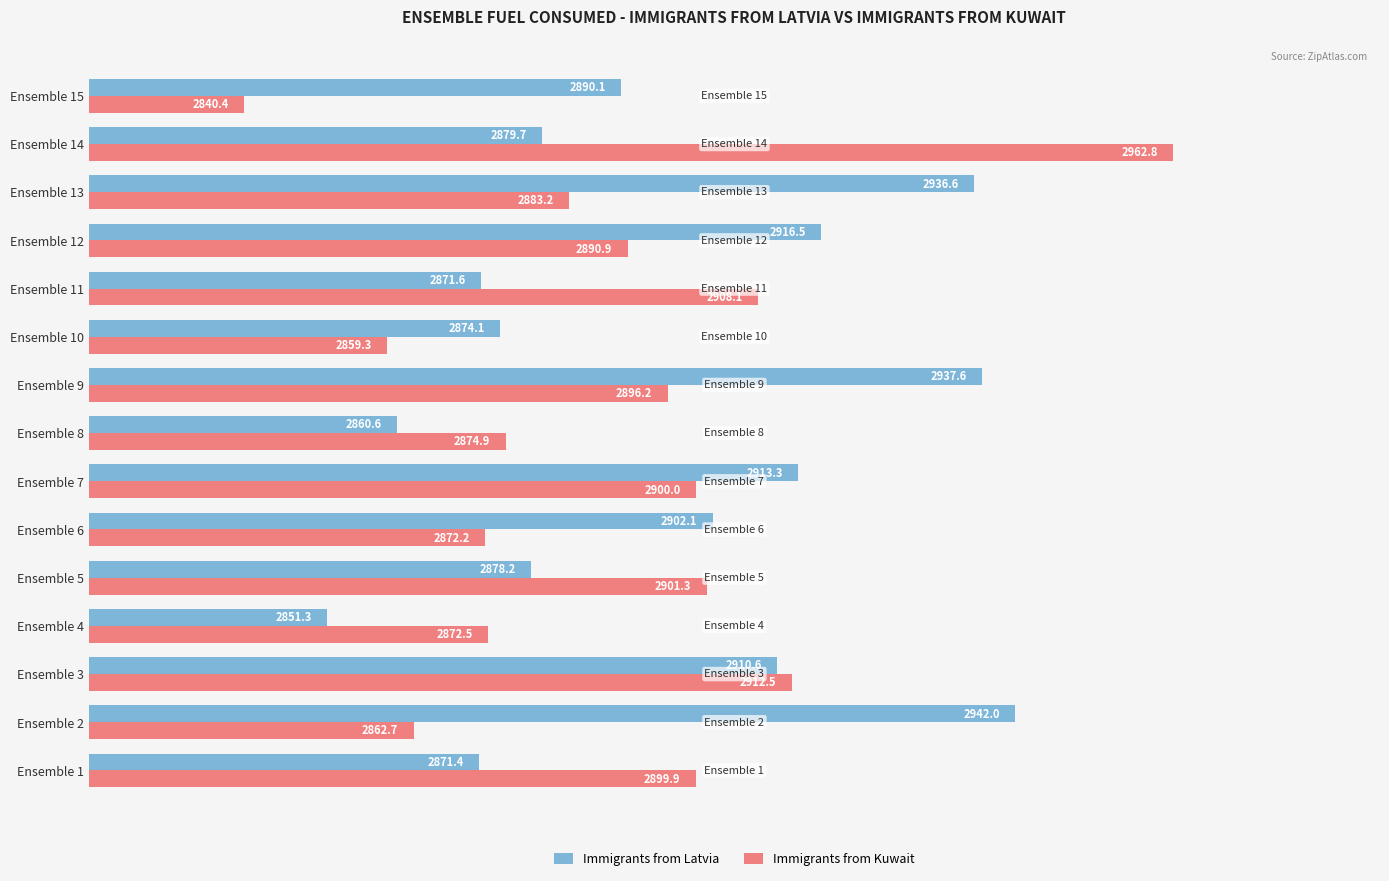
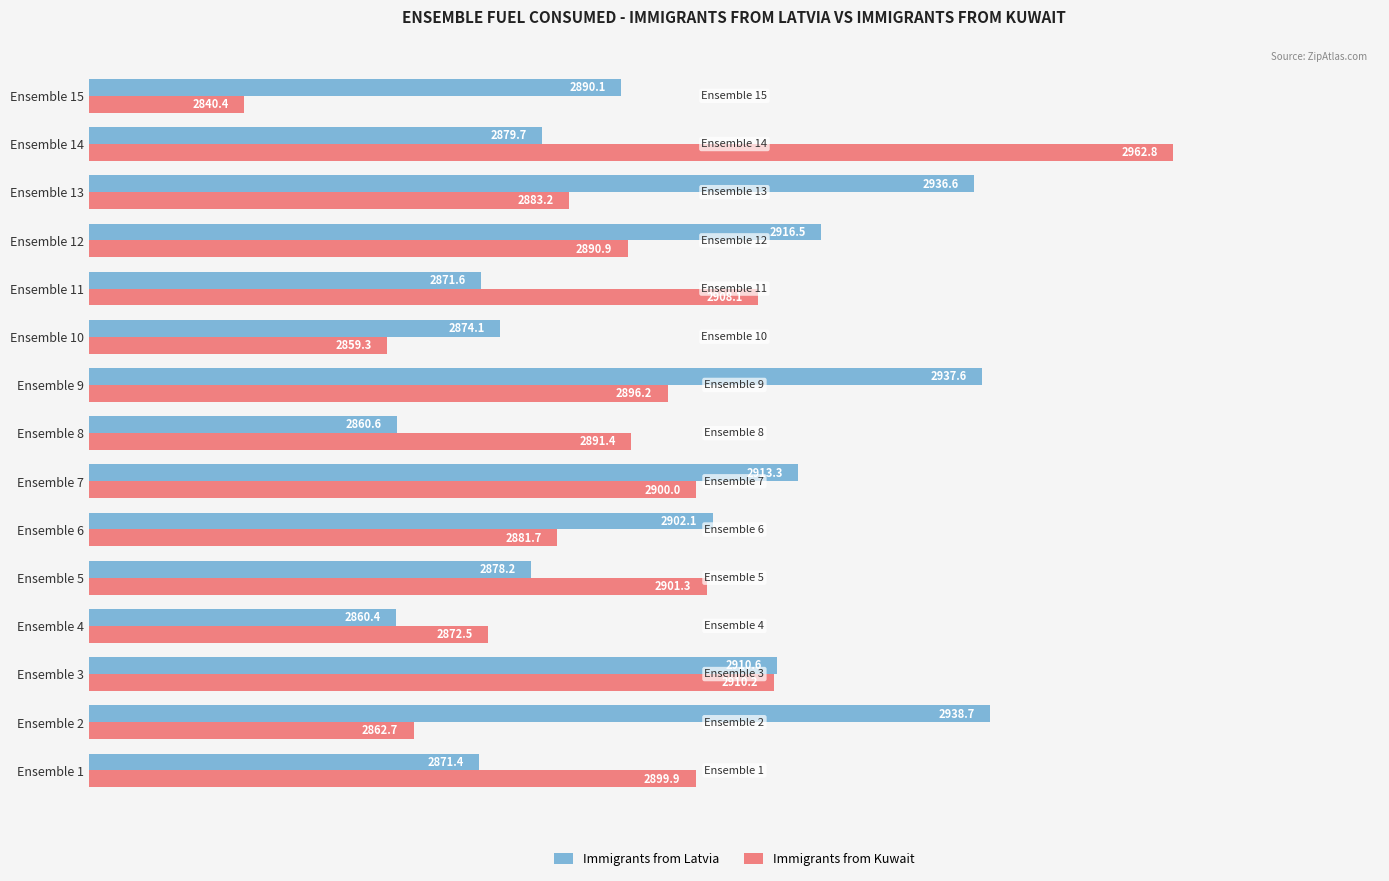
Immigrants from Kuwait, Ensemble 8: 2874.9 -> 2891.4
Immigrants from Kuwait, Ensemble 6: 2872.2 -> 2881.7
Immigrants from Latvia, Ensemble 4: 2851.3 -> 2860.4
Immigrants from Kuwait, Ensemble 3: 2912.5 -> 2910.2
Immigrants from Latvia, Ensemble 2: 2942.0 -> 2938.7
